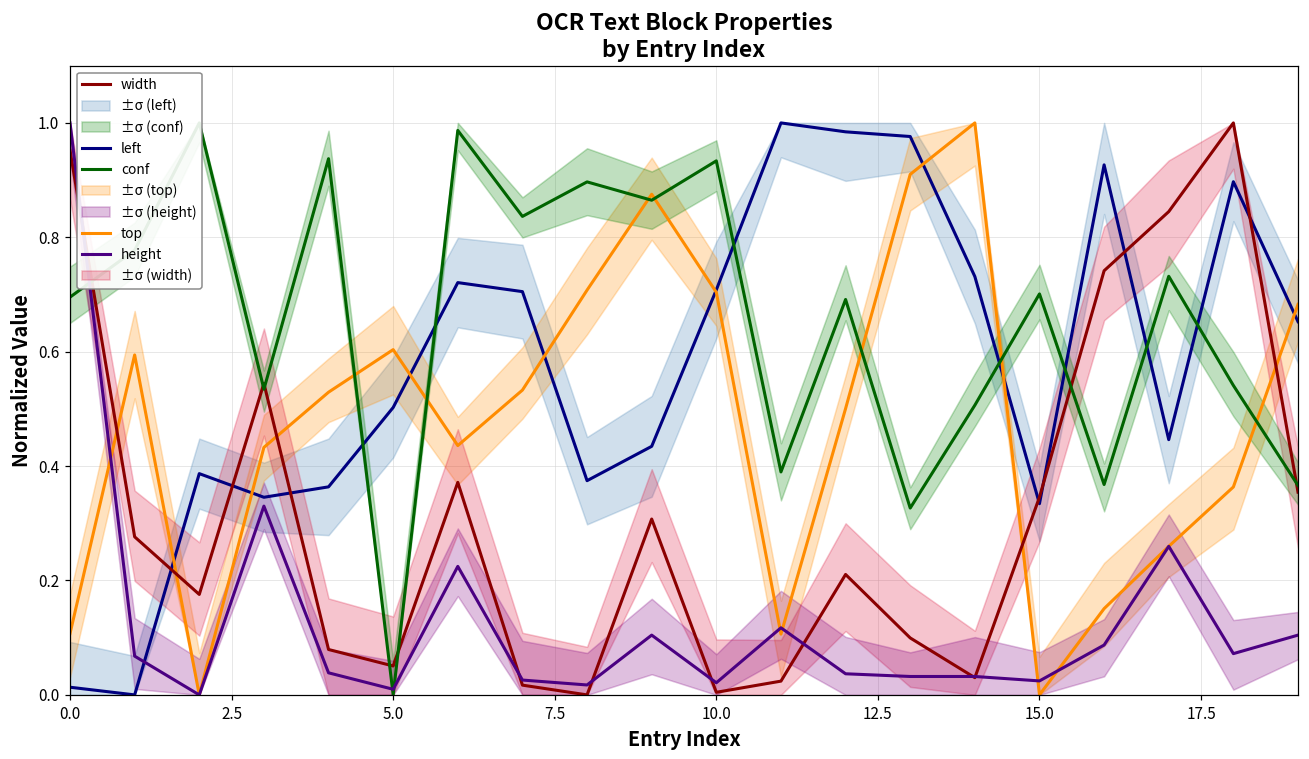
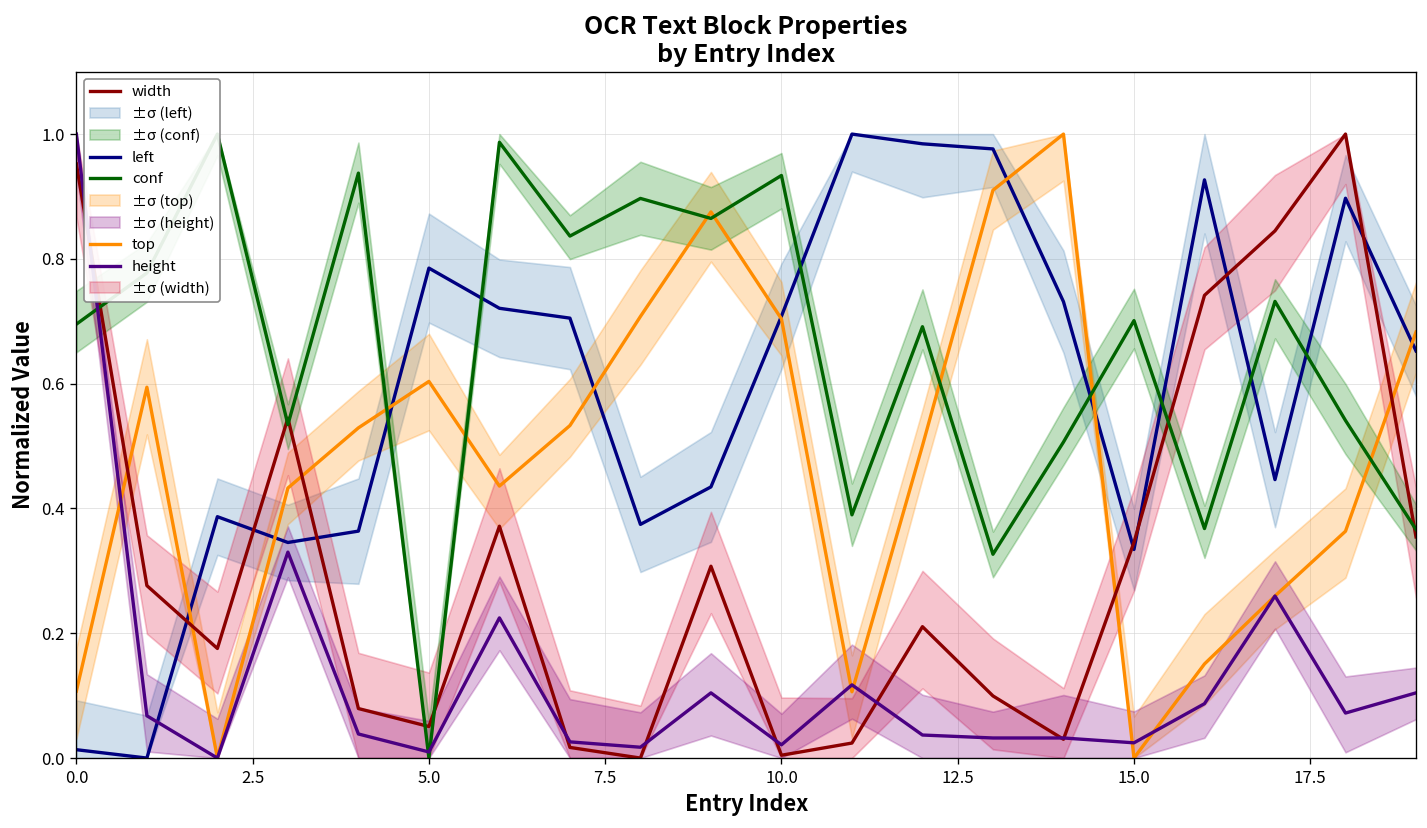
left, 5.0: 0.50 -> 0.79
